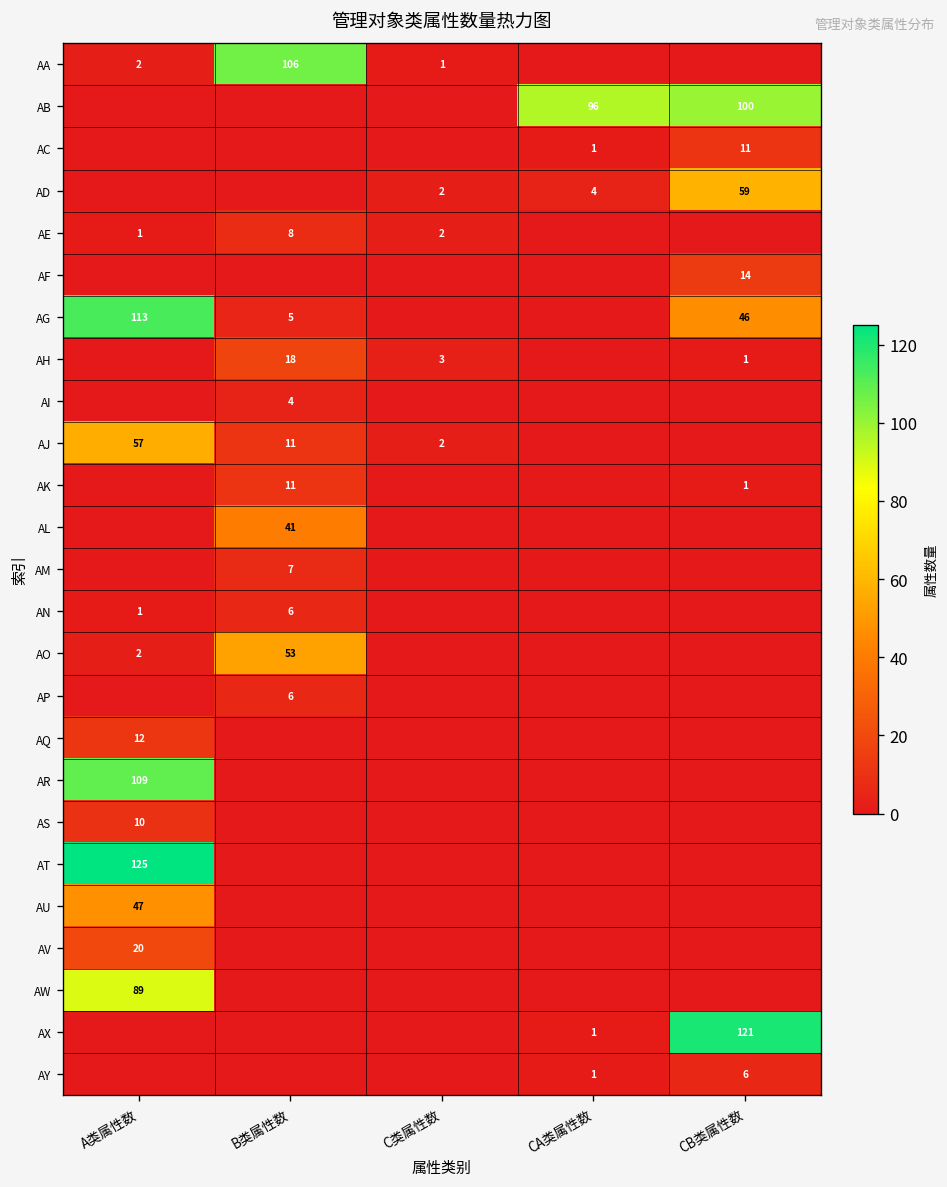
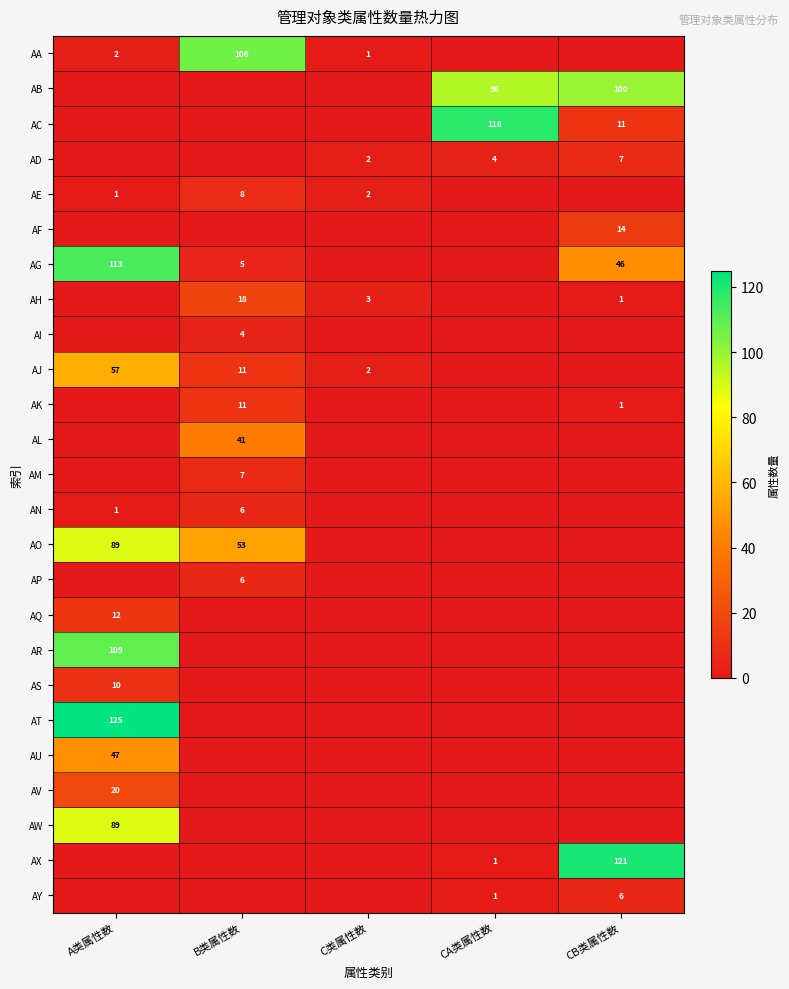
AC, CA类属性数: 1 -> 118
AD, CB类属性数: 59 -> 7
AO, A类属性数: 2 -> 89
